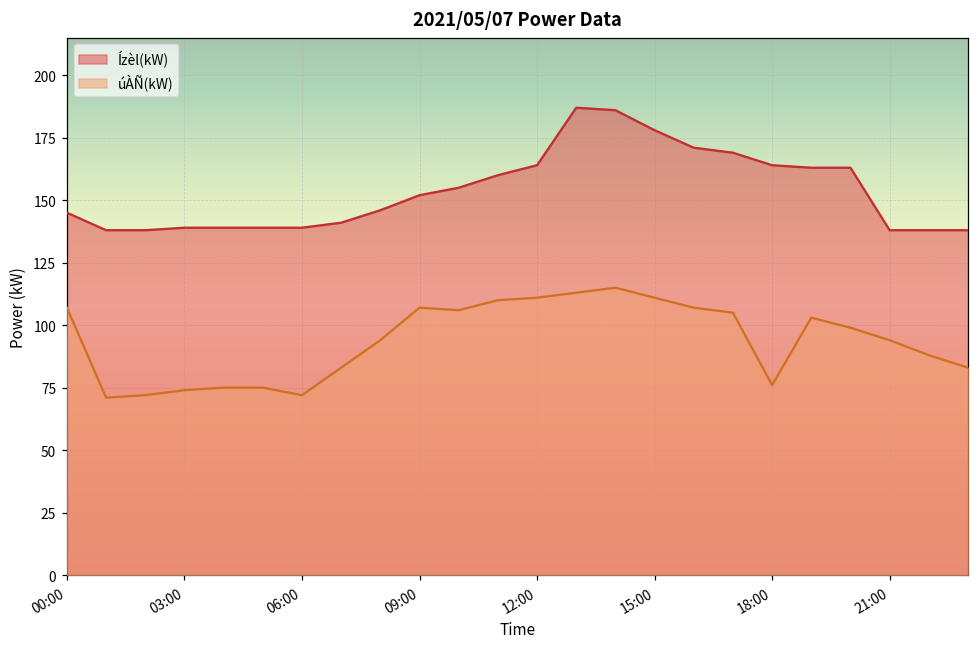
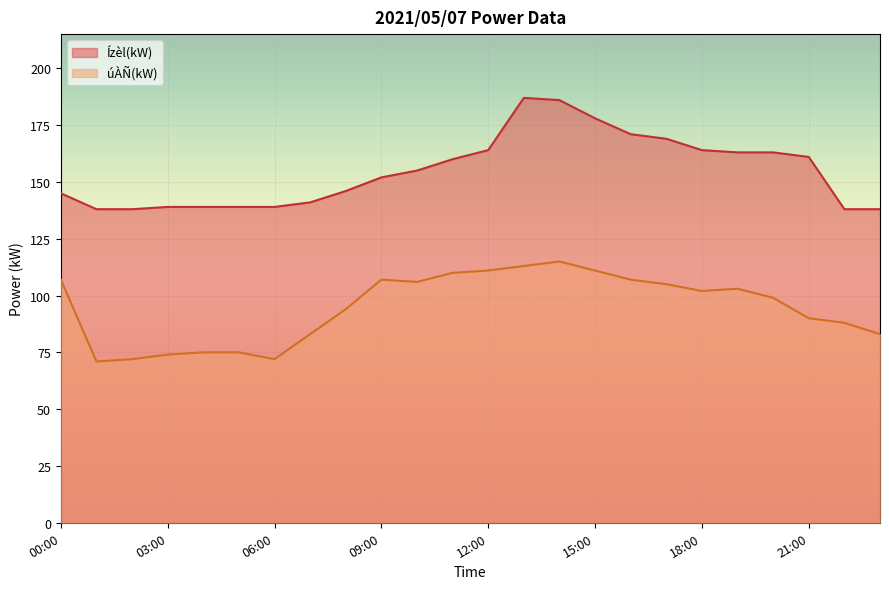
úÀÑ(kW), 18:00: 76 -> 102
Ízèl(kW), 21:00: 138 -> 161
úÀÑ(kW), 21:00: 94 -> 90
